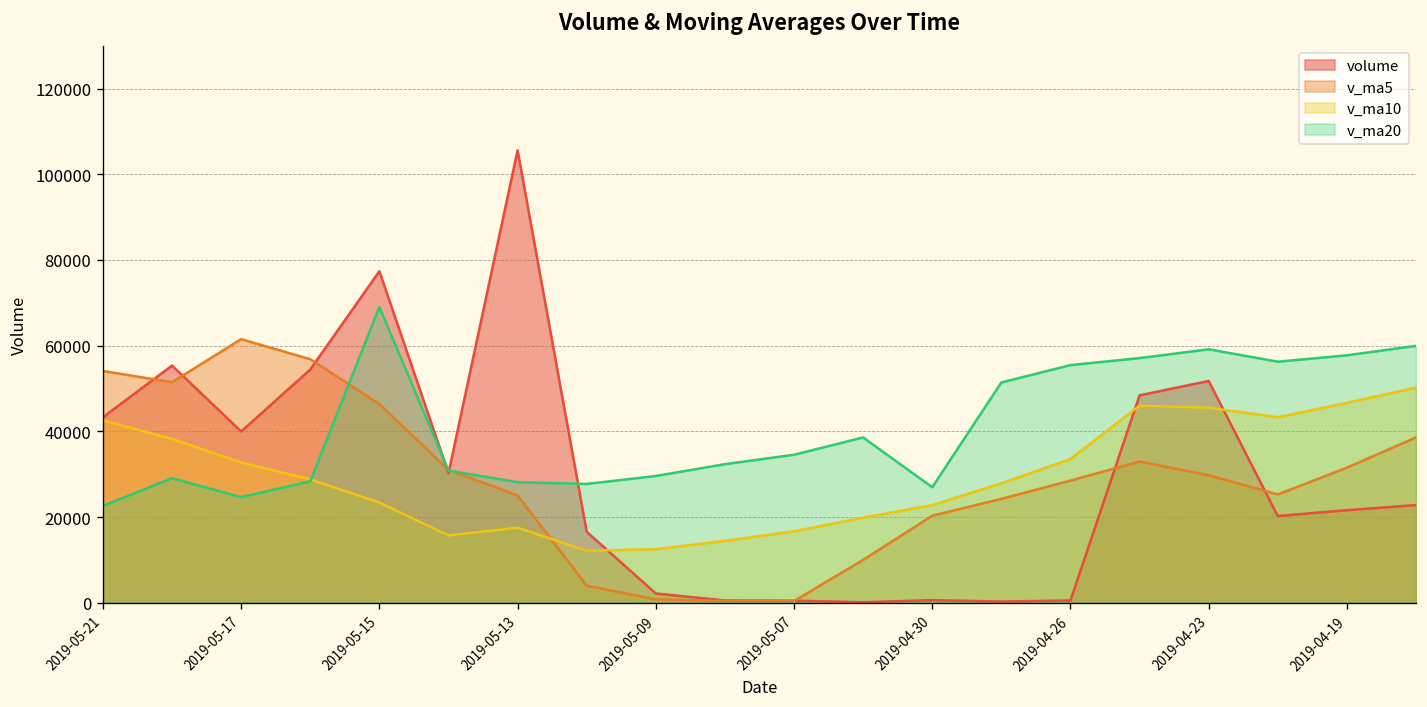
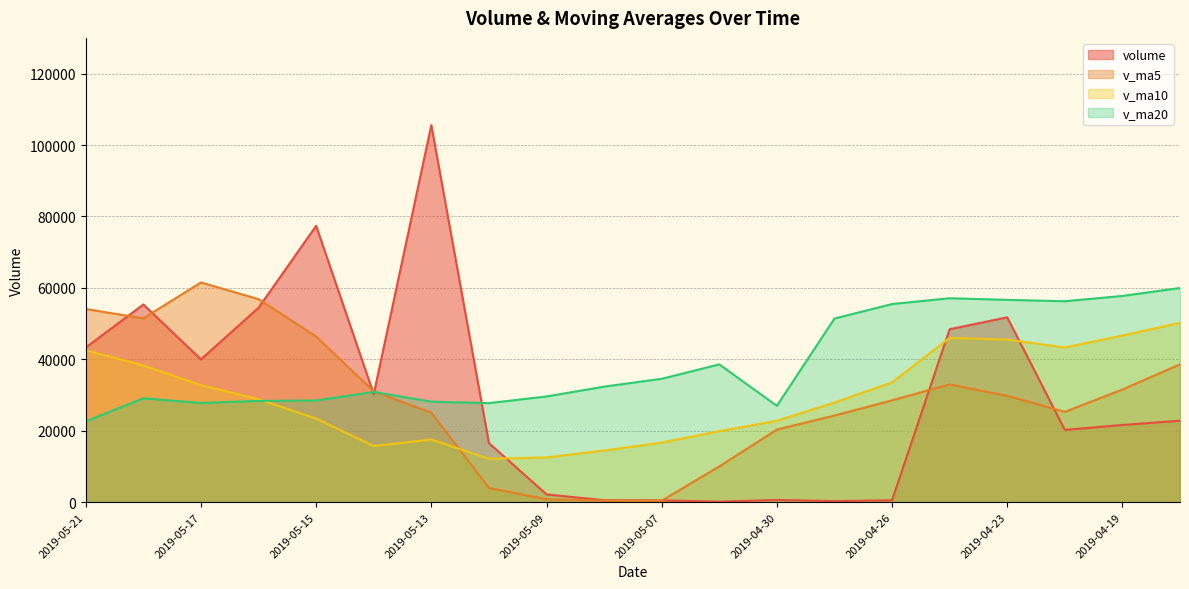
v_ma20, 2019-05-17: 25000 -> 28000
v_ma20, 2019-05-15: 69000 -> 28000
v_ma20, 2019-04-23: 59000 -> 57000
